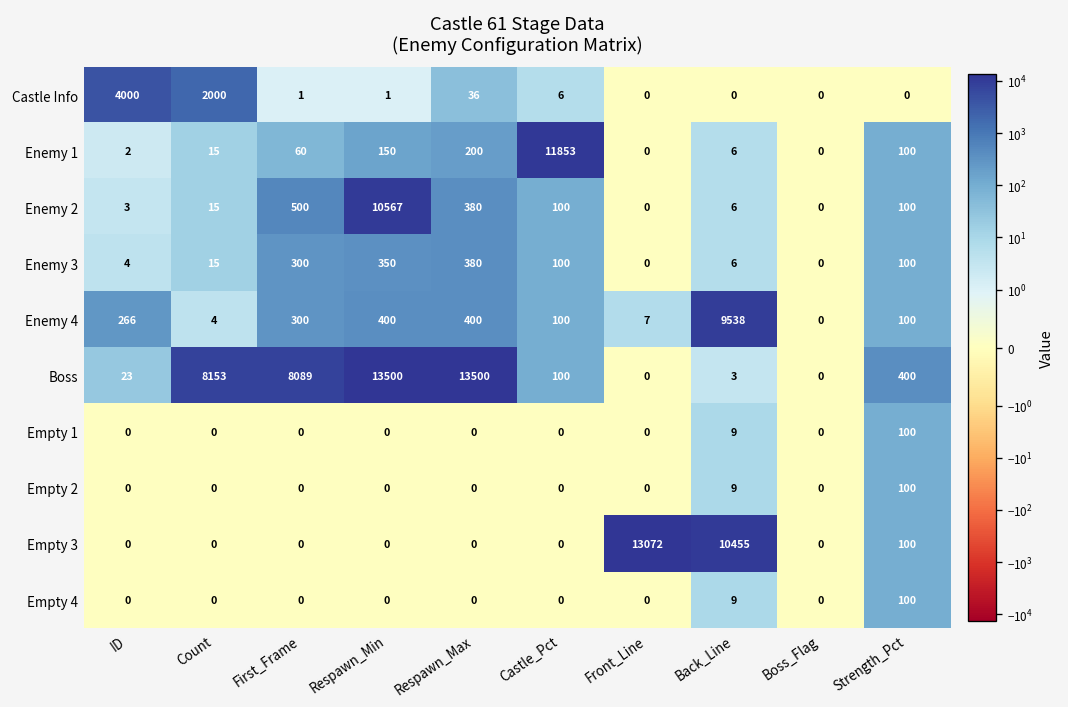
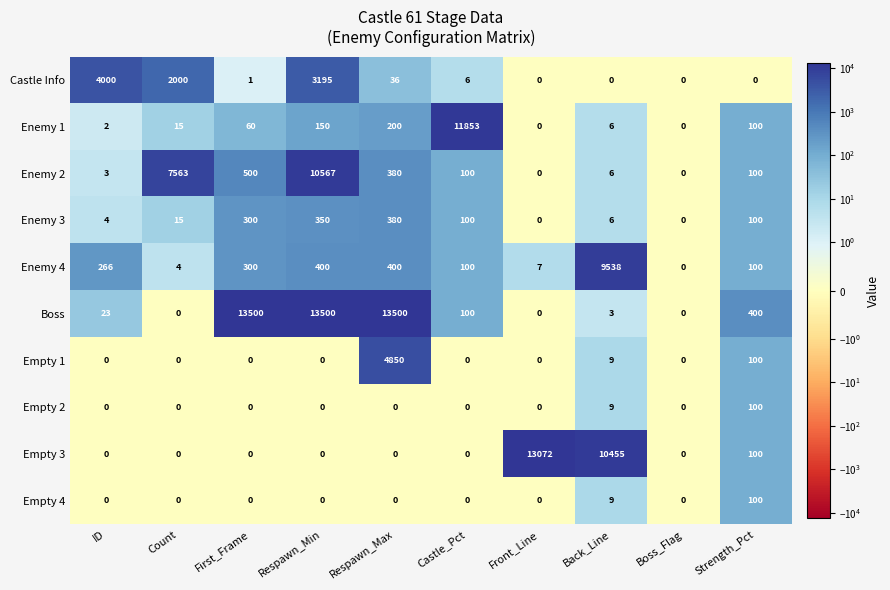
Castle Info, Respawn_Min: 1 -> 3195
Enemy 2, Count: 15 -> 7563
Boss, Count: 8153 -> 0
Boss, First_Frame: 8089 -> 13500
Empty 1, Respawn_Max: 0 -> 4850
